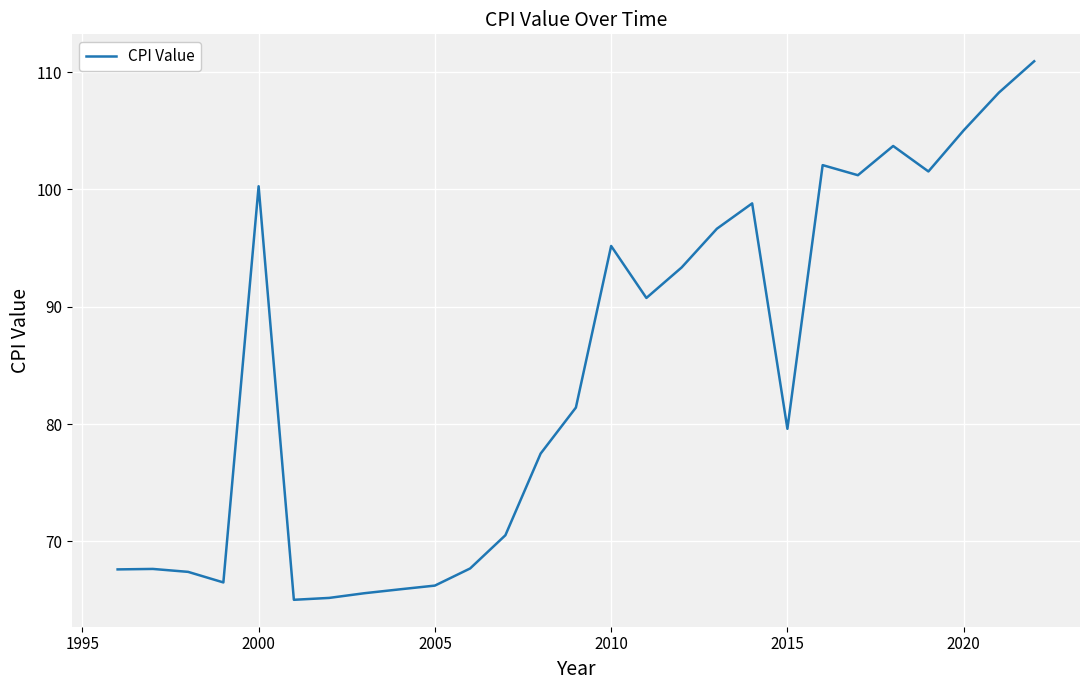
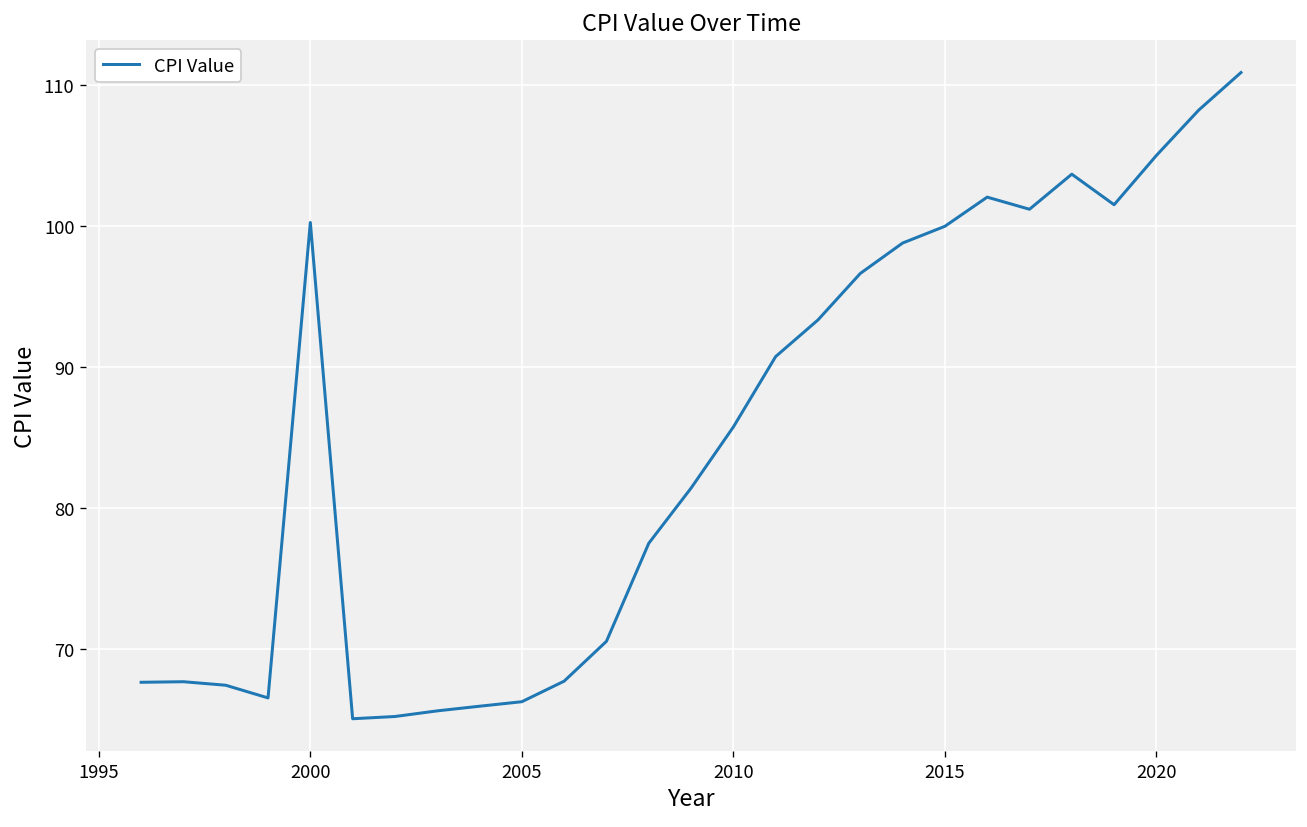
2010: 95.2 -> 85.8
2015: 79.6 -> 100.0
